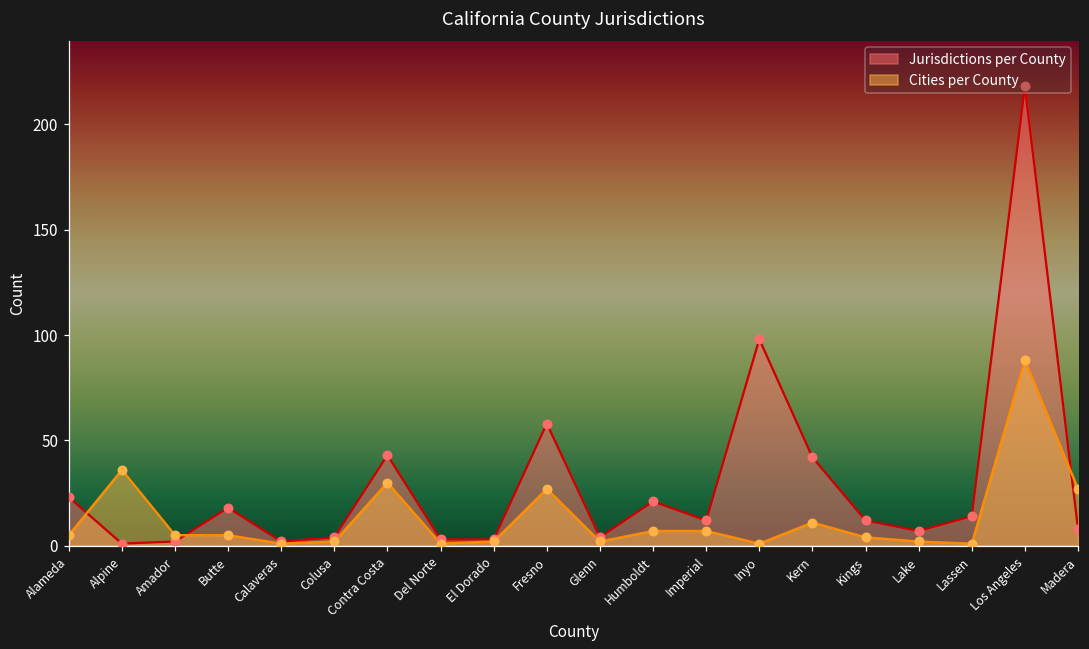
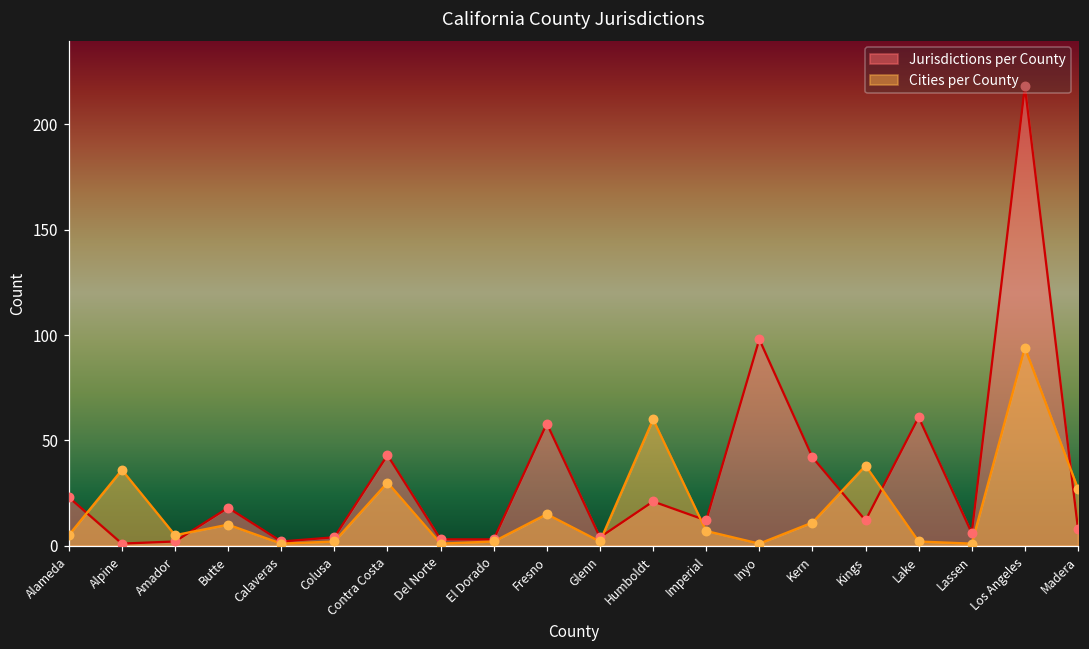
Cities per County, Butte: 5 -> 10
Cities per County, Fresno: 27 -> 15
Cities per County, Humboldt: 7 -> 60
Cities per County, Kings: 4 -> 38
Jurisdictions per County, Lake: 7 -> 61
Jurisdictions per County, Lassen: 14 -> 6
Cities per County, Los Angeles: 88 -> 94
